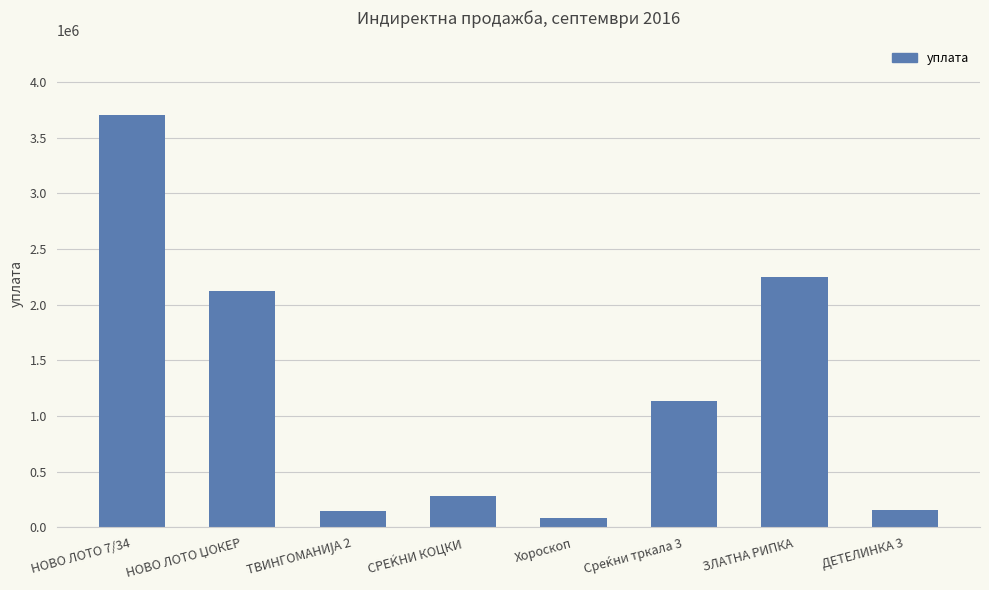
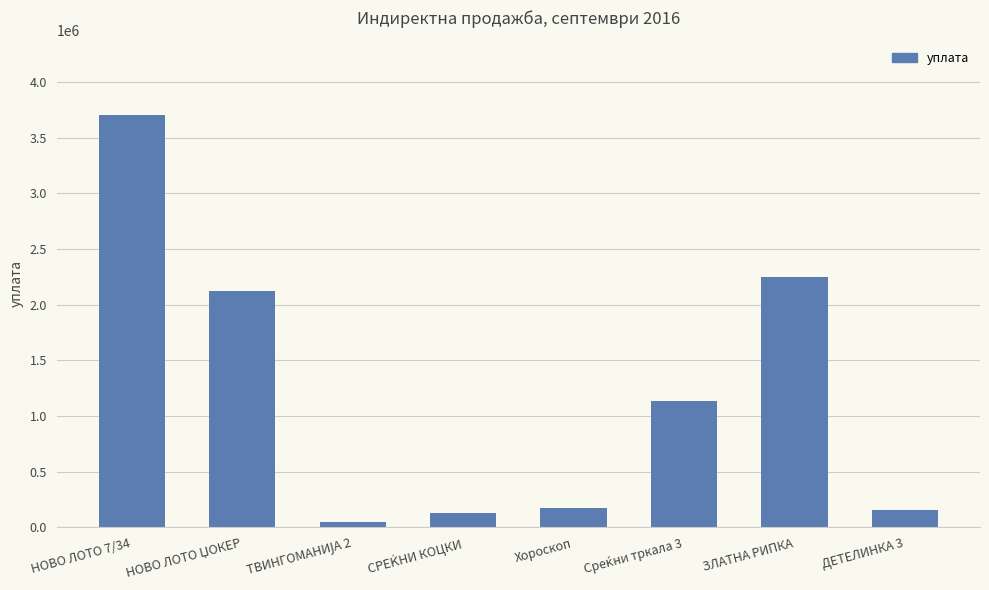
ТВИНГОМАНИЈА 2: 150000 -> 40000
СРЕЌНИ КОЦКИ: 280000 -> 130000
Хороскоп: 80000 -> 170000
